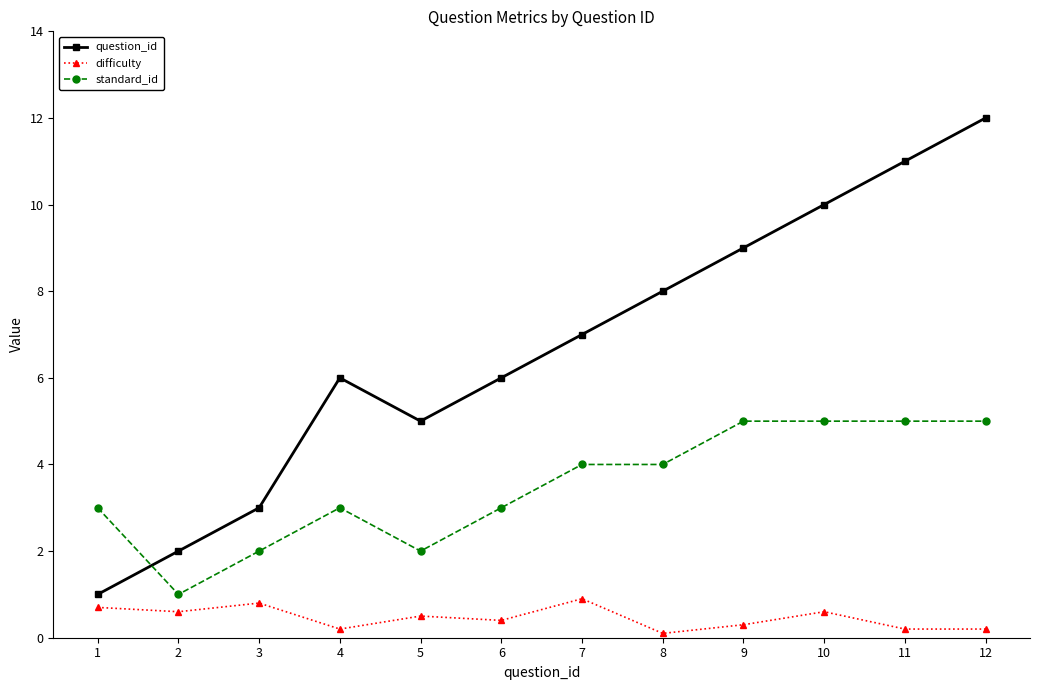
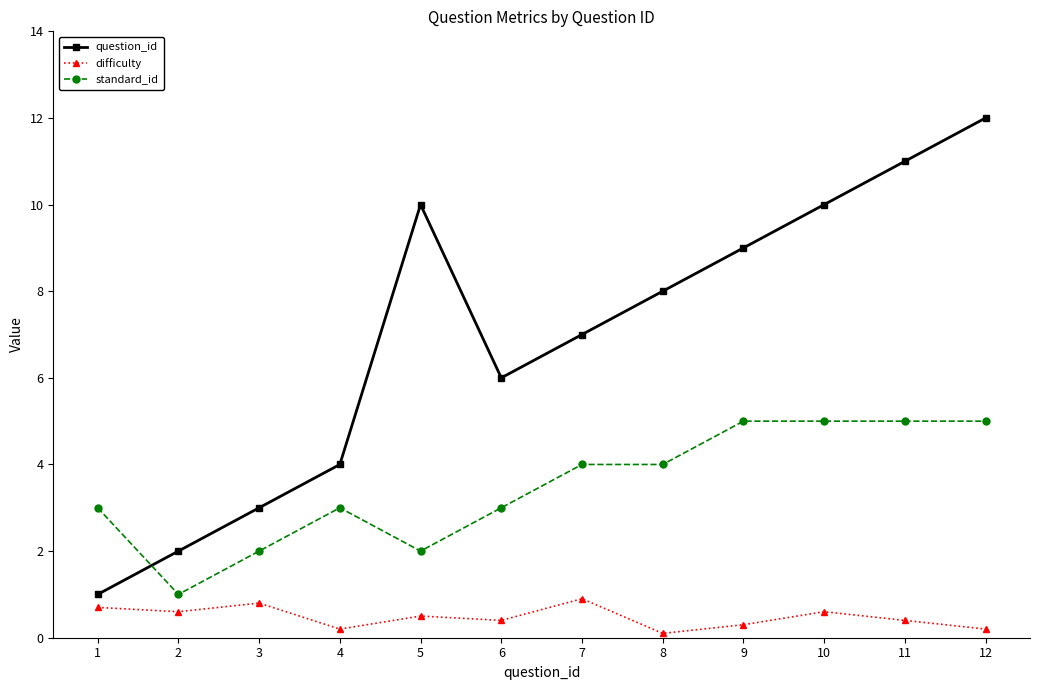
question_id, 4: 6 -> 4
question_id, 5: 5 -> 10
difficulty, 11: 0.2 -> 0.4
